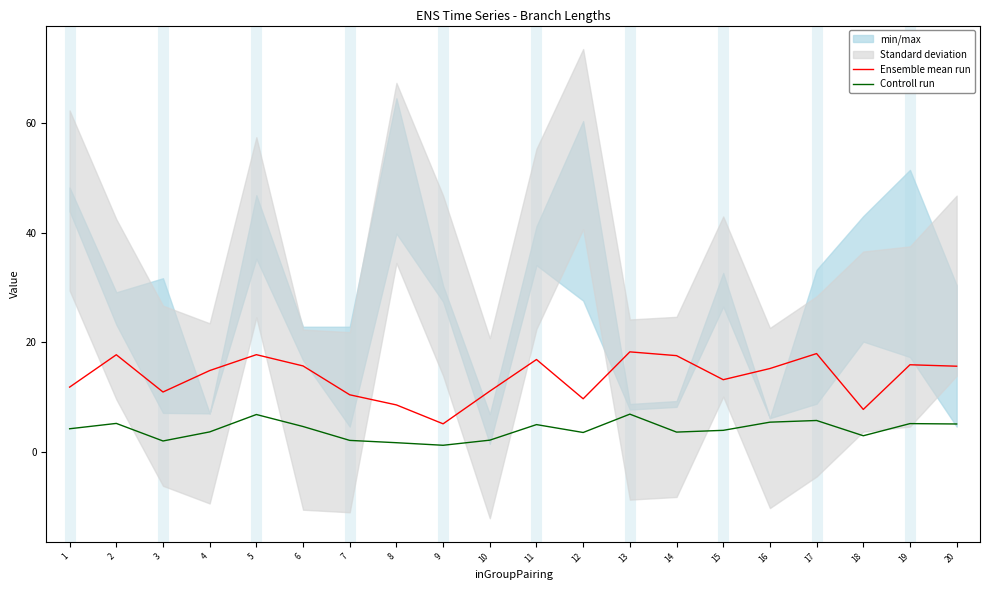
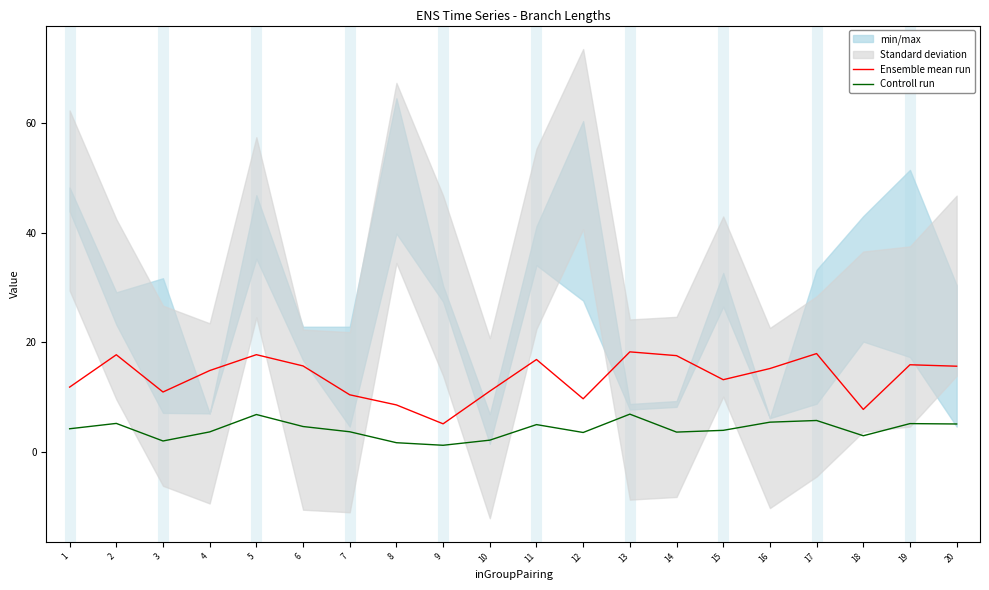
Controll run, 7: 2 -> 4
